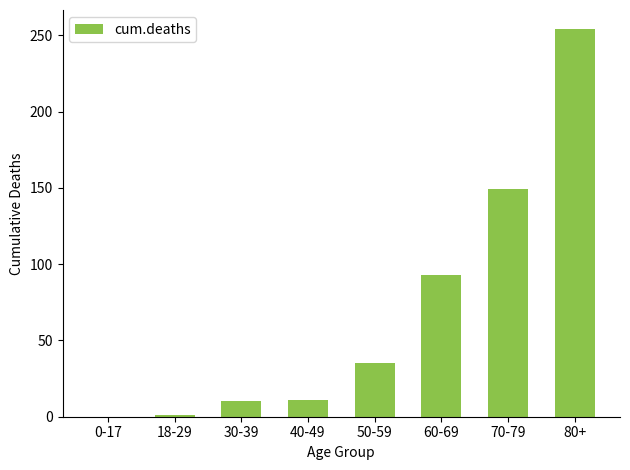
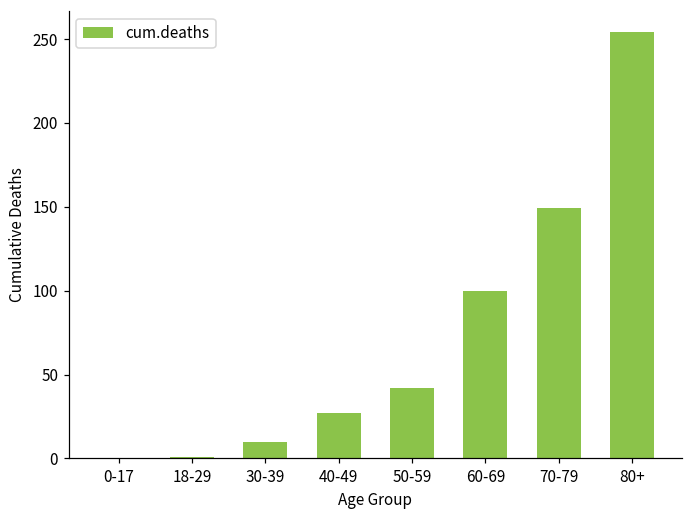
40-49: 11 -> 27
50-59: 35 -> 42
60-69: 93 -> 100
